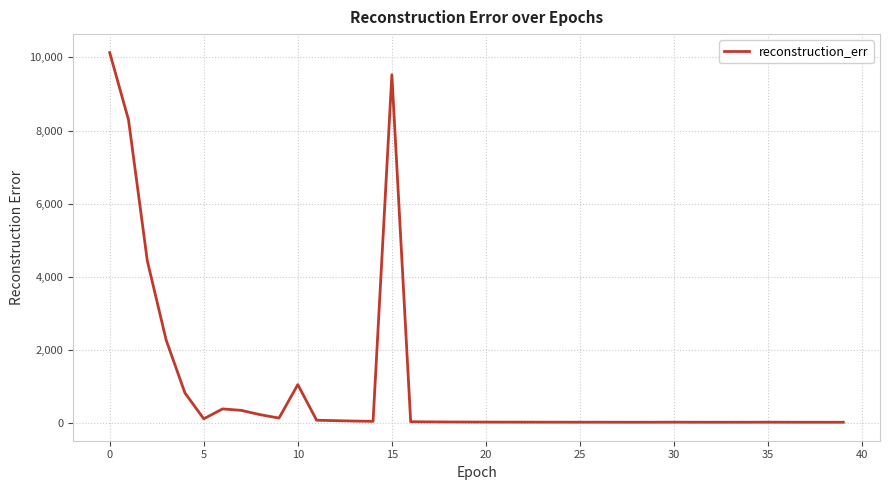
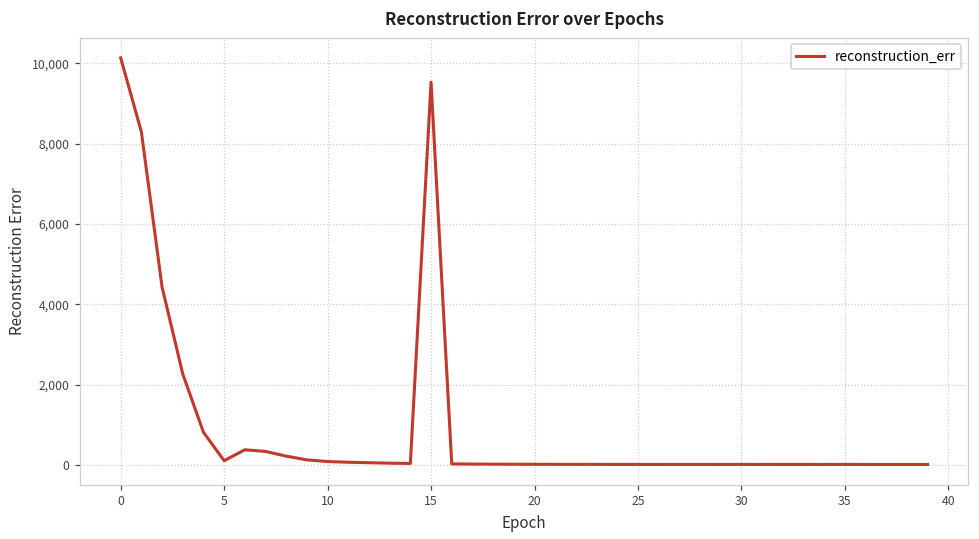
10: 1,000 -> 100
